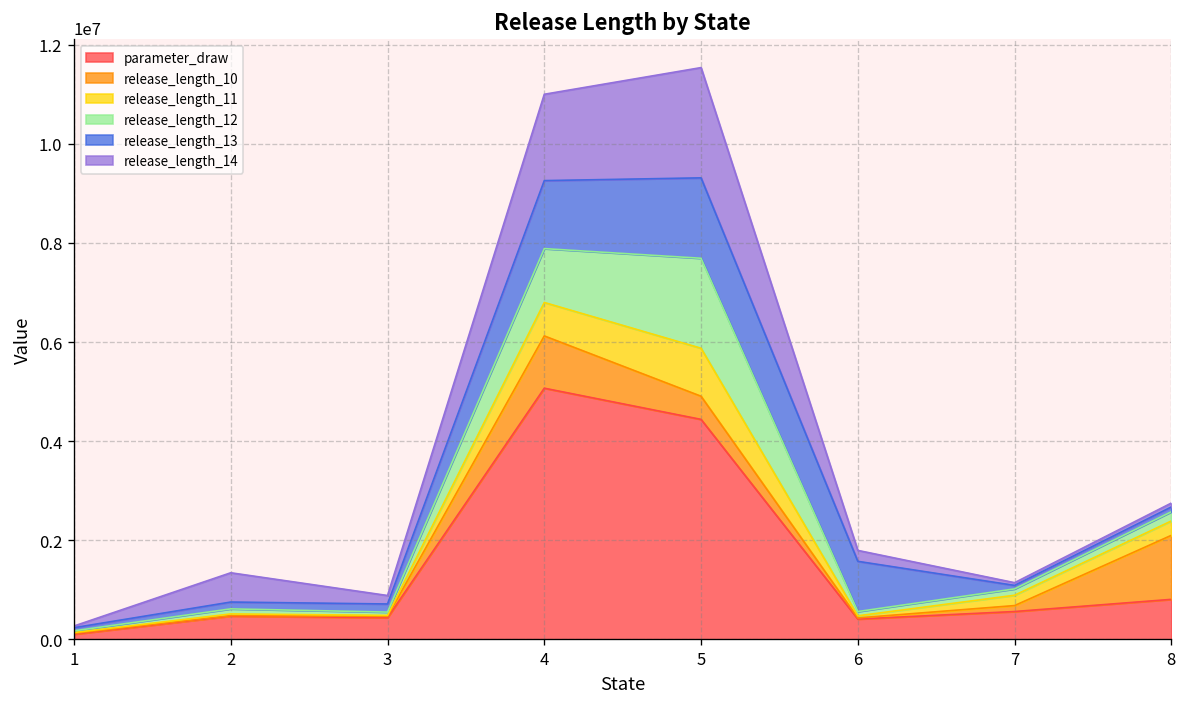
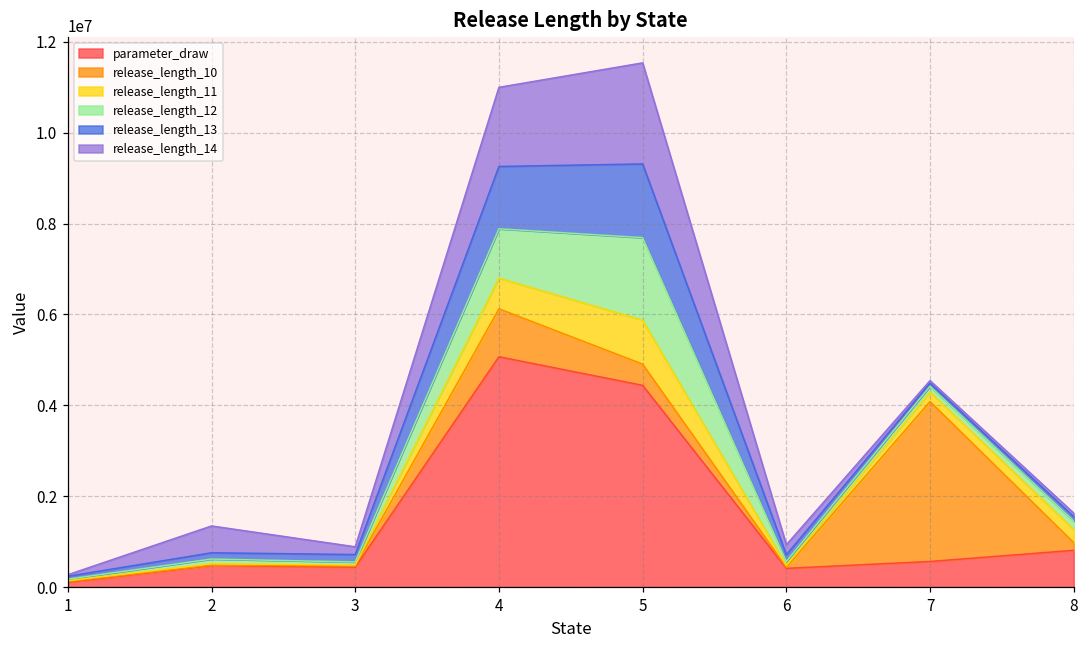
release_length_13, 6: 1000000 -> 100000
release_length_10, 7: 100000 -> 3500000
release_length_10, 8: 1300000 -> 200000
